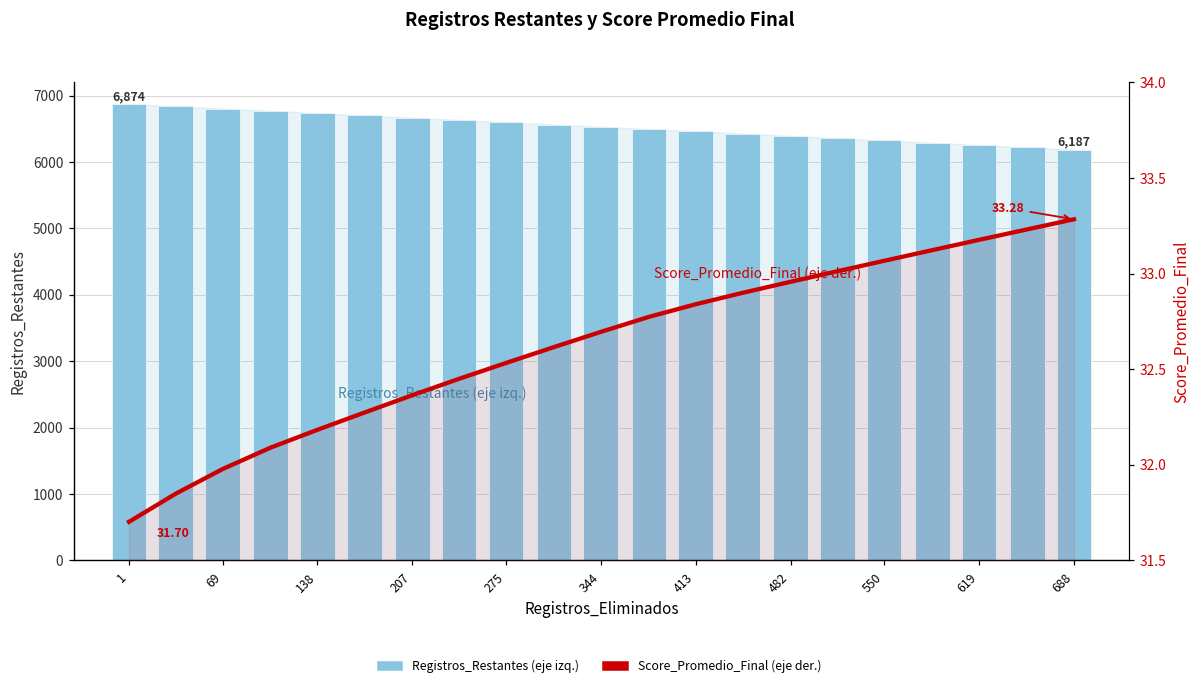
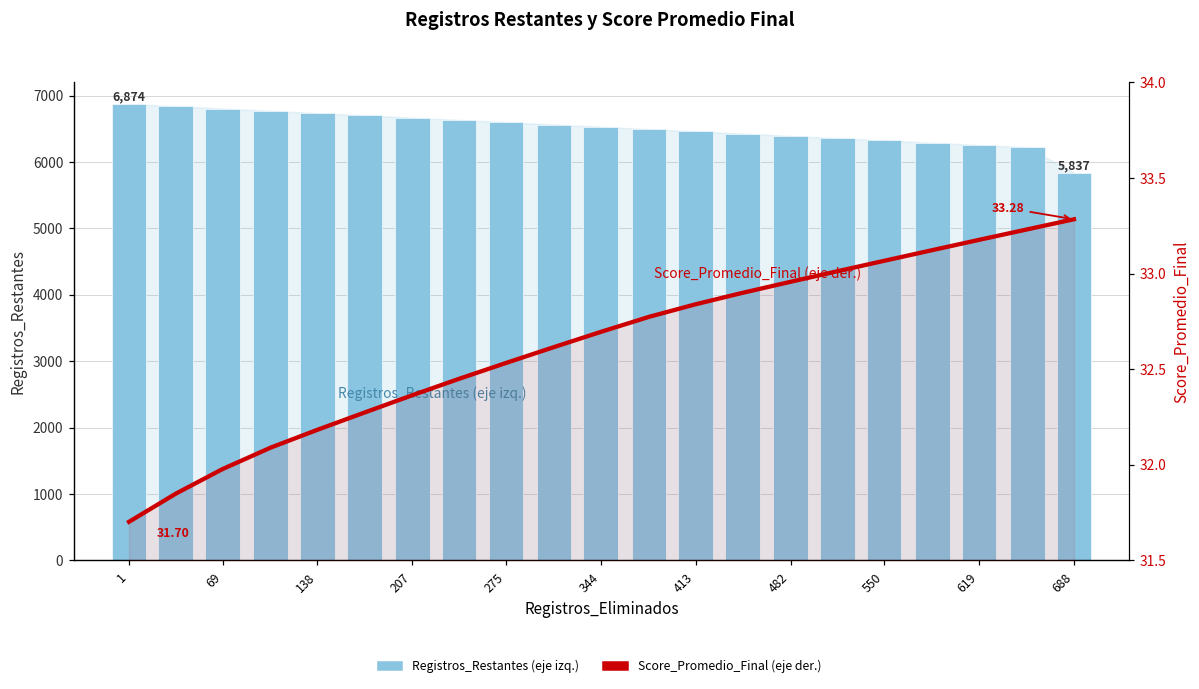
Registros_Restantes (eje izq.), 688: 6,187 -> 5,837
